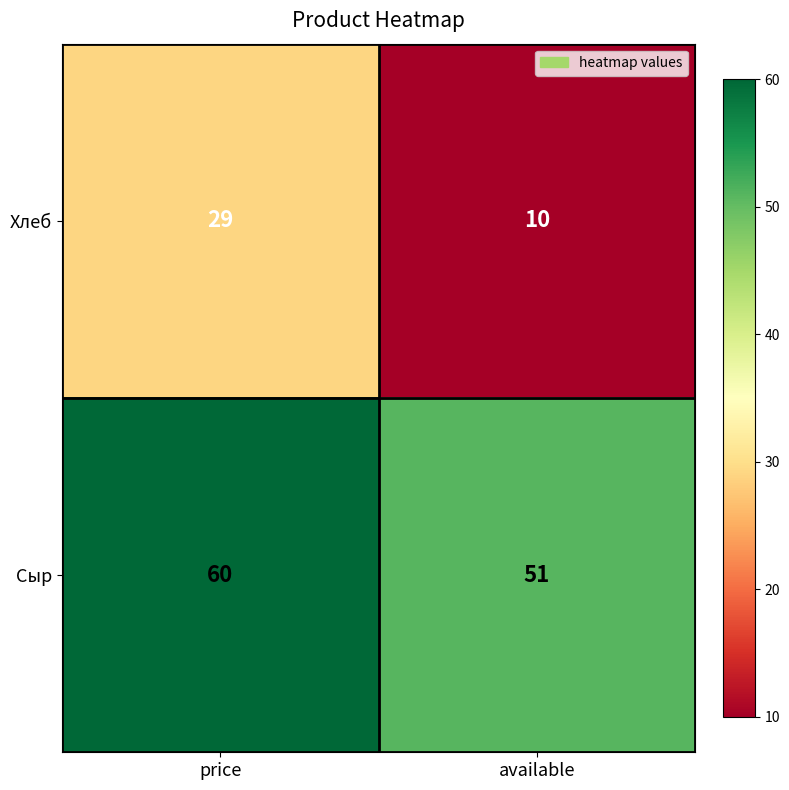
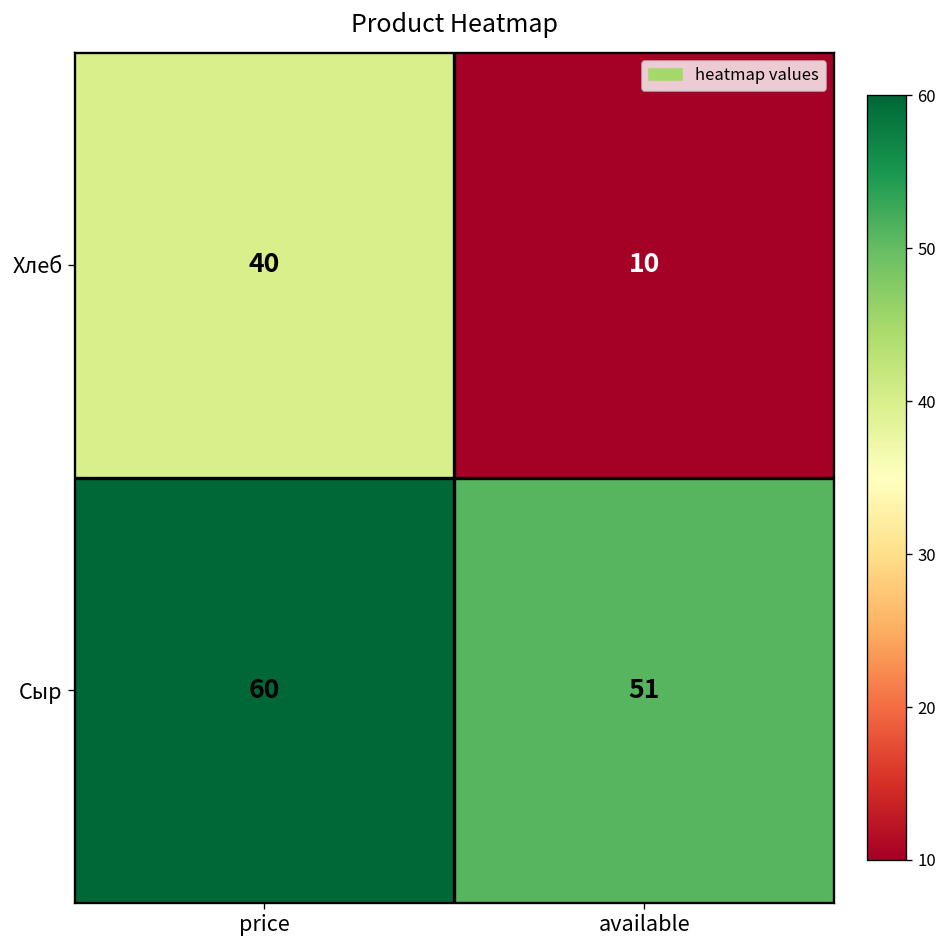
Хлеб, price: 29 -> 40
